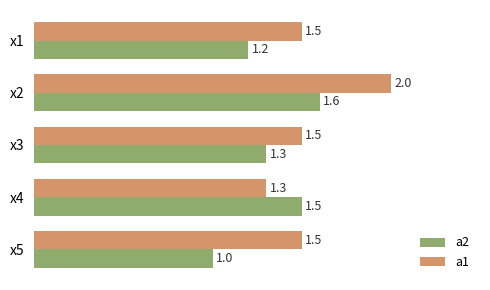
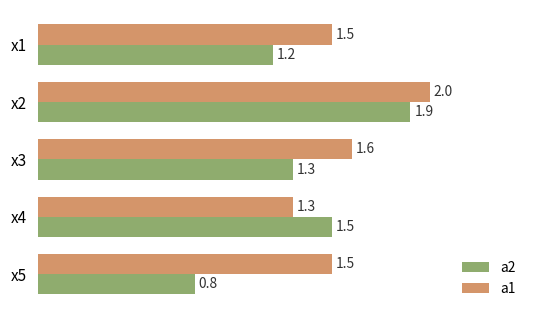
a2, x2: 1.6 -> 1.9
a1, x3: 1.5 -> 1.6
a2, x5: 1.0 -> 0.8
